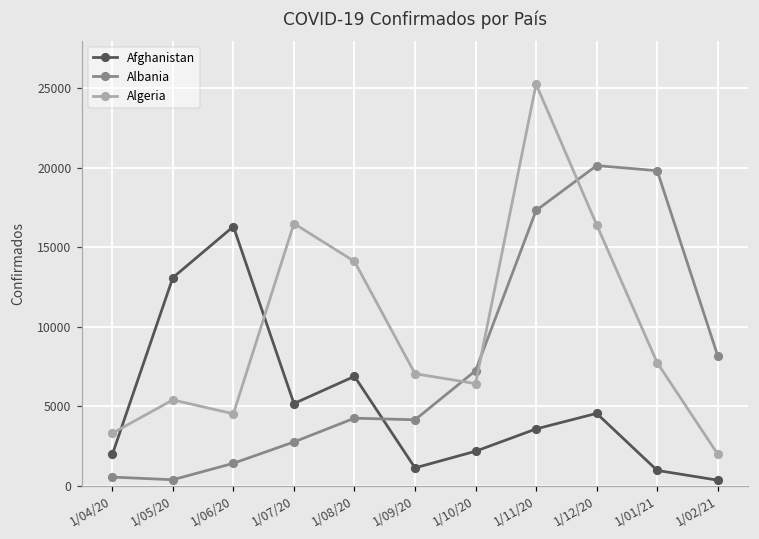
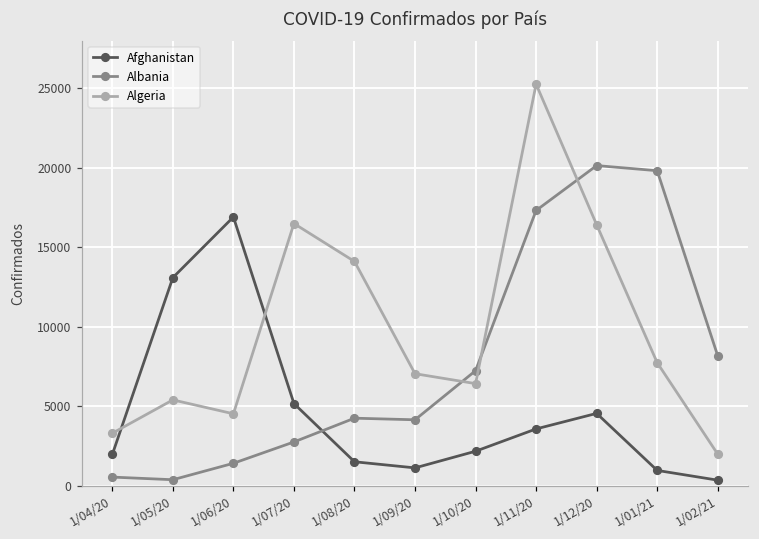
Afghanistan, 1/06/20: 16300 -> 16900
Afghanistan, 1/08/20: 6900 -> 1500
